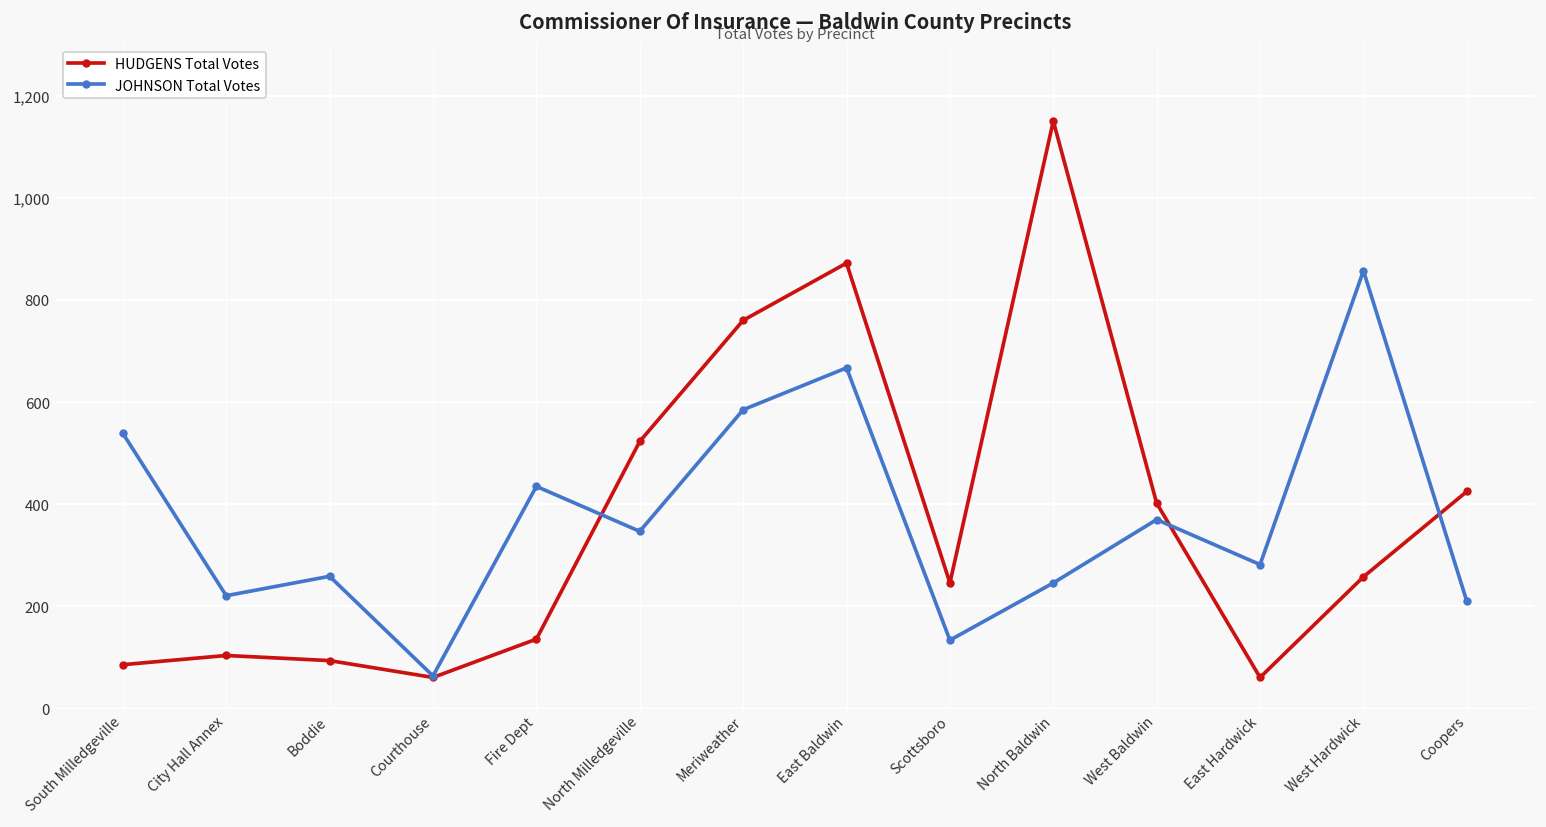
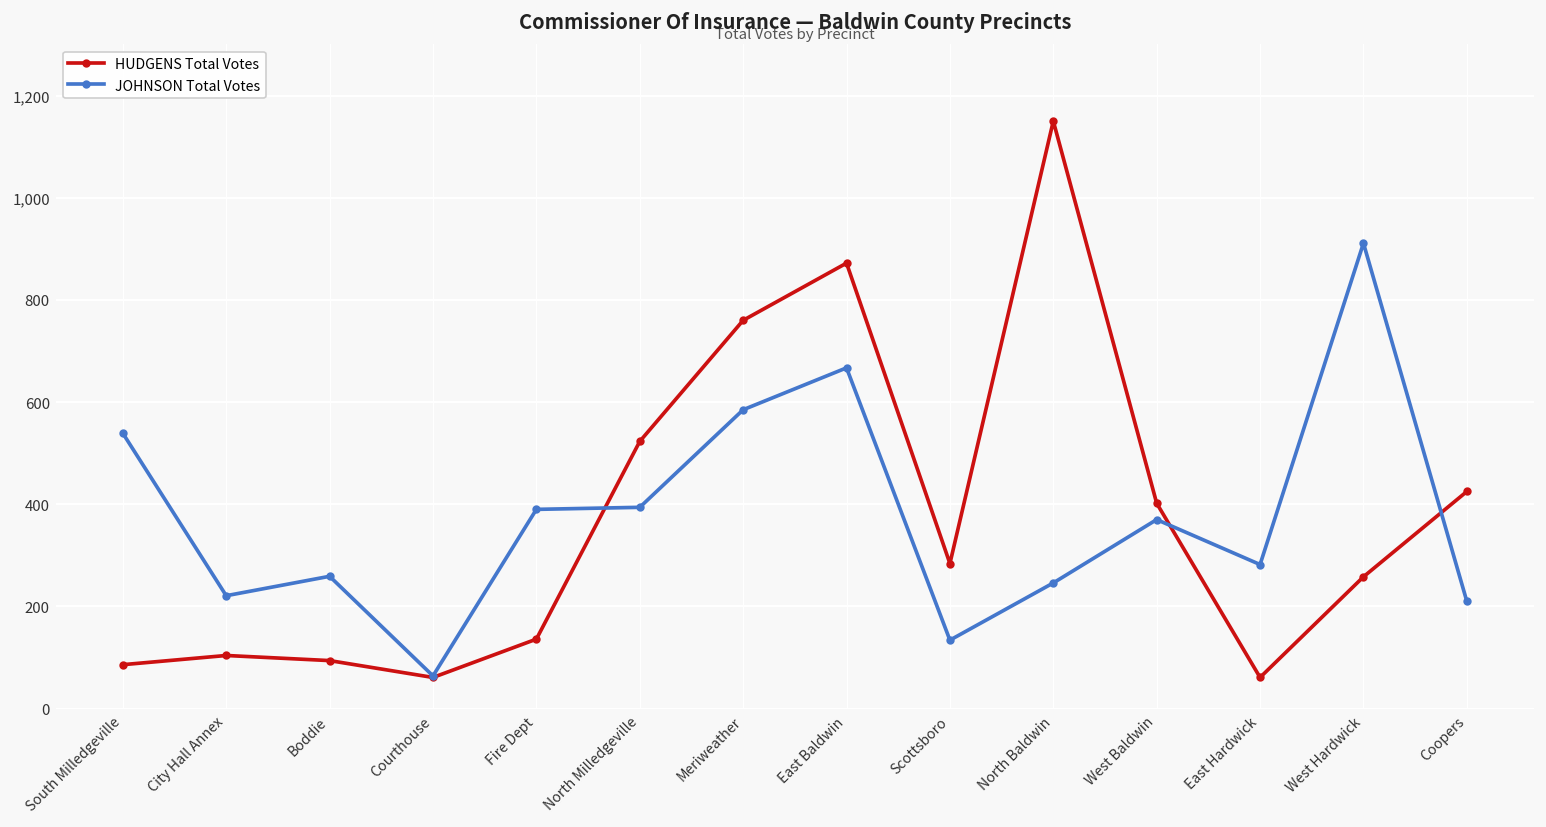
JOHNSON Total Votes, Fire Dept: 440 -> 390
JOHNSON Total Votes, North Milledgeville: 350 -> 390
HUDGENS Total Votes, Scottsboro: 250 -> 280
JOHNSON Total Votes, West Hardwick: 860 -> 910
